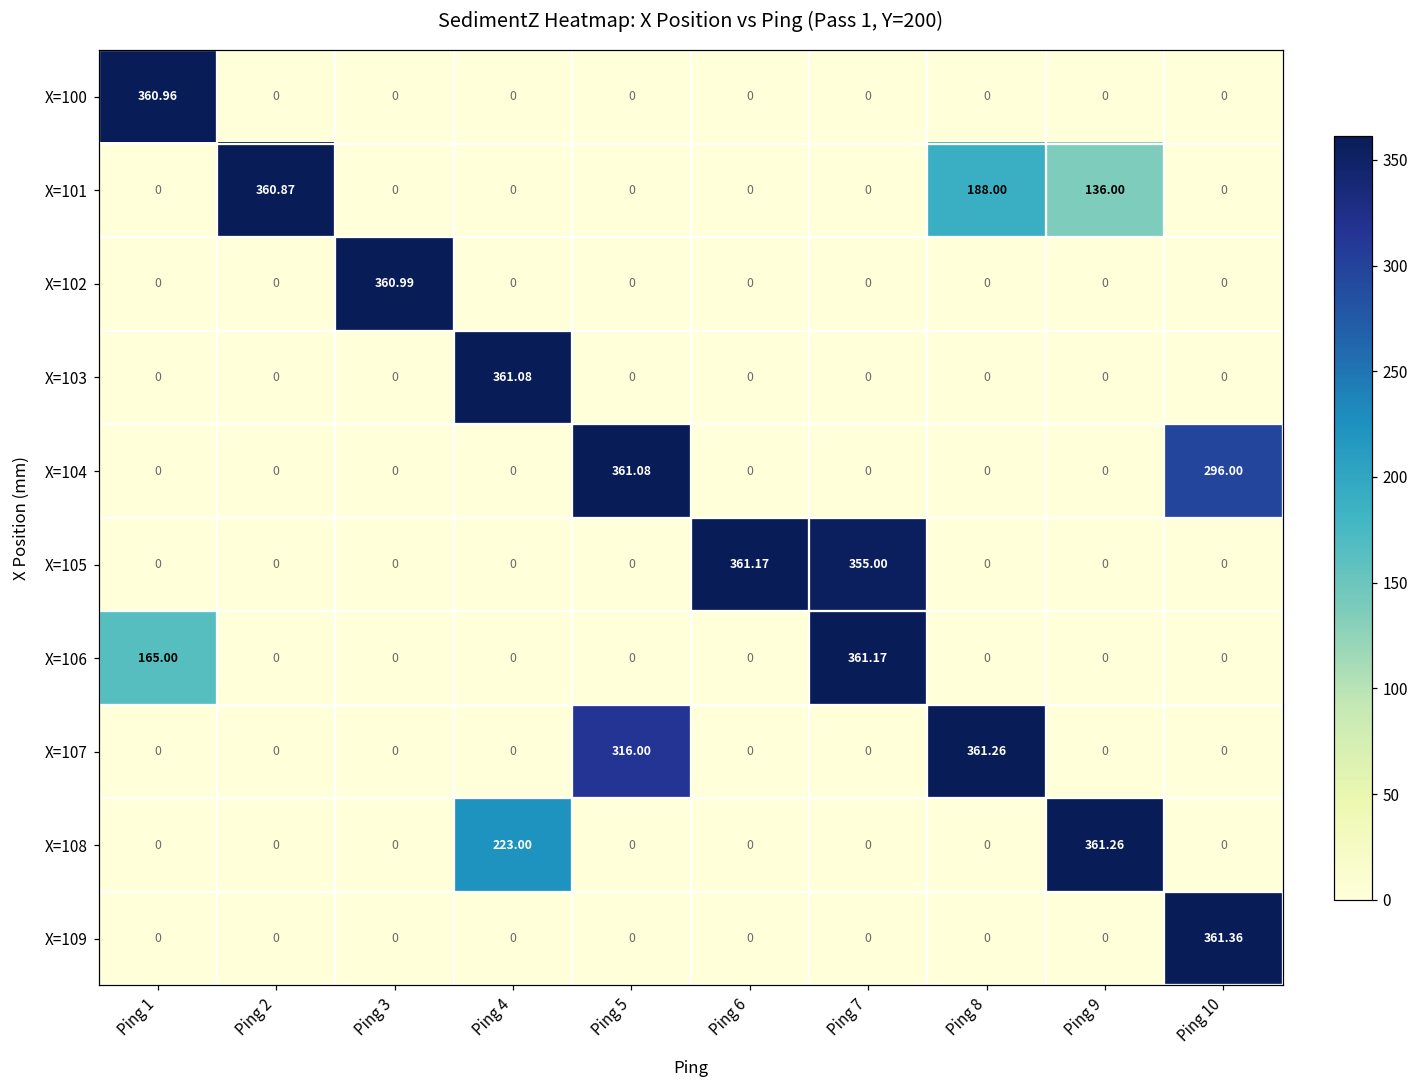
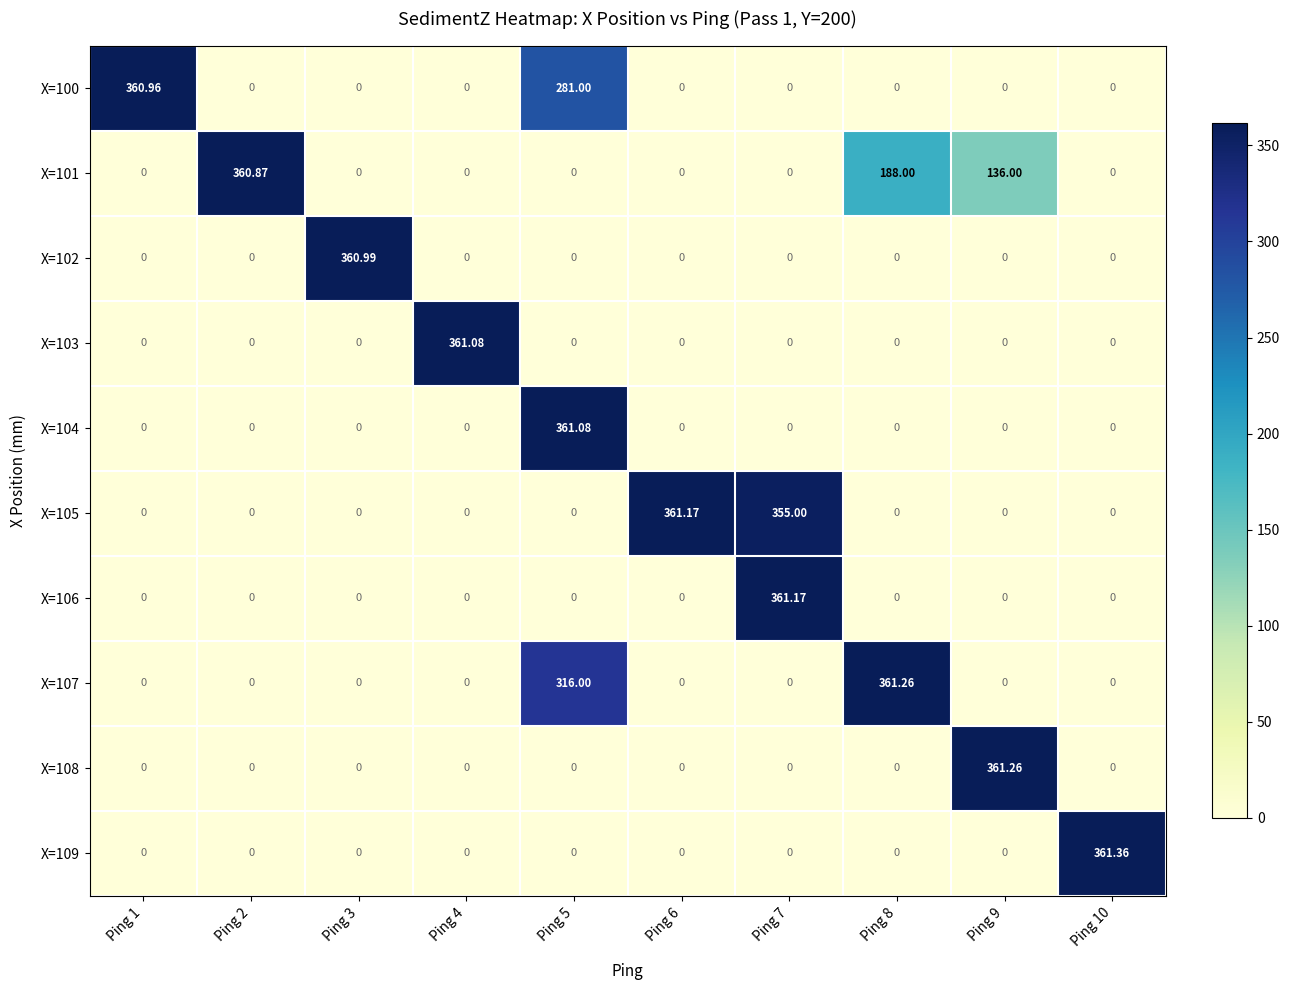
X=100, Ping 5: 0 -> 281.00
X=104, Ping 10: 296.00 -> 0
X=106, Ping 1: 165.00 -> 0
X=108, Ping 4: 223.00 -> 0
